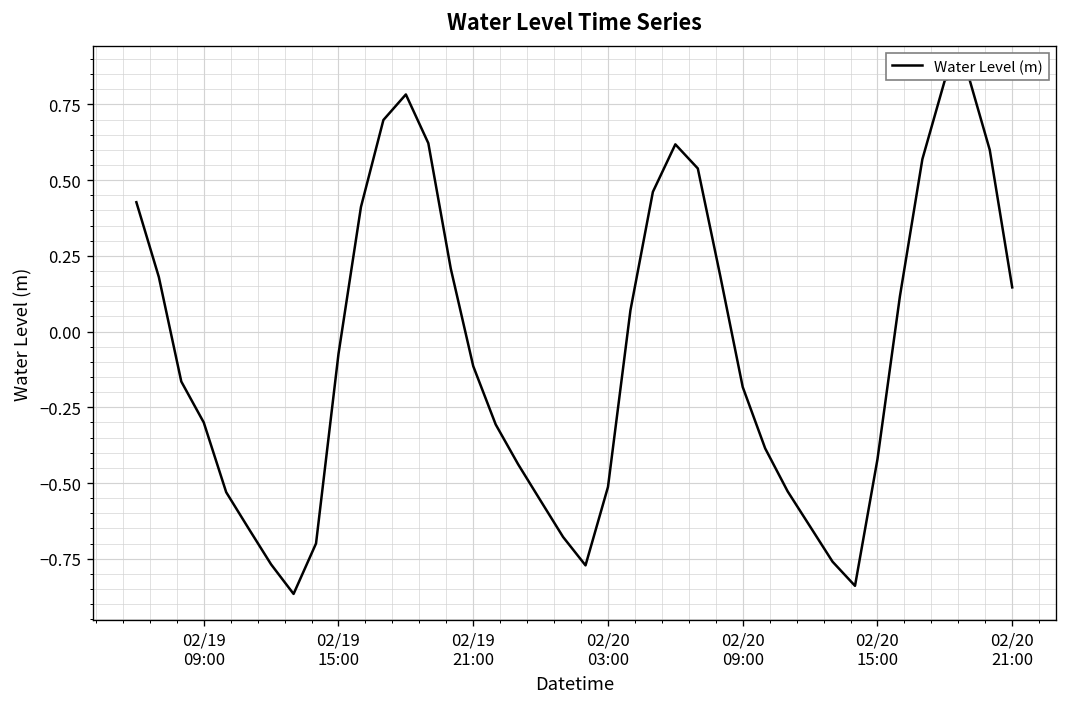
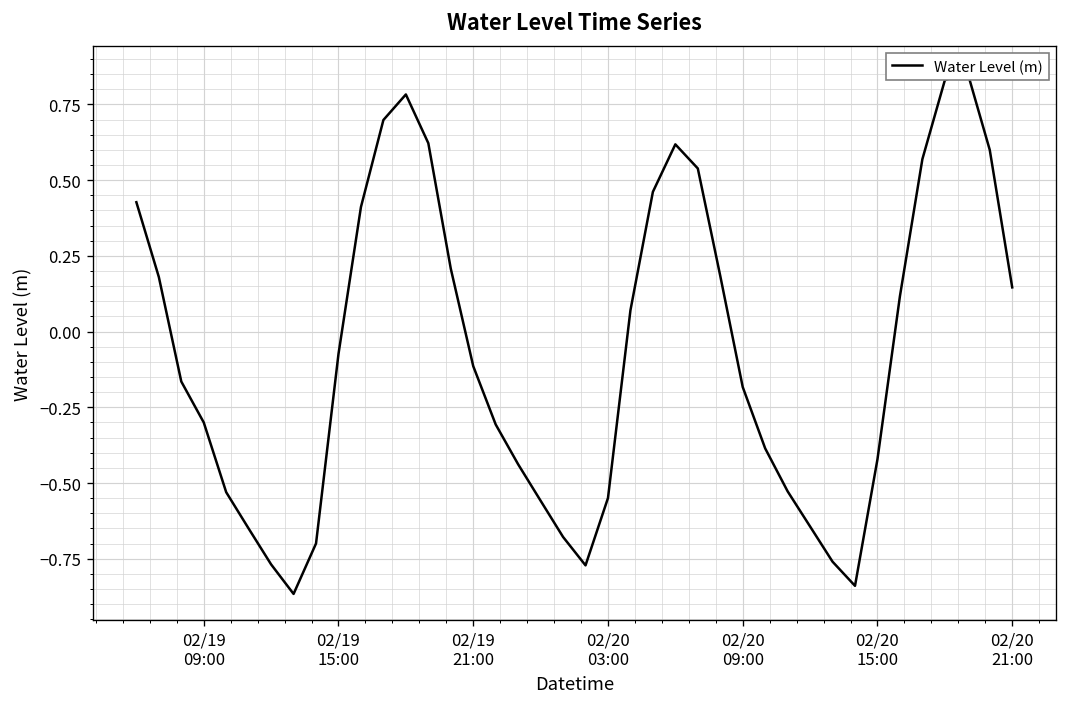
02/20 03:00: -0.51 -> -0.55
